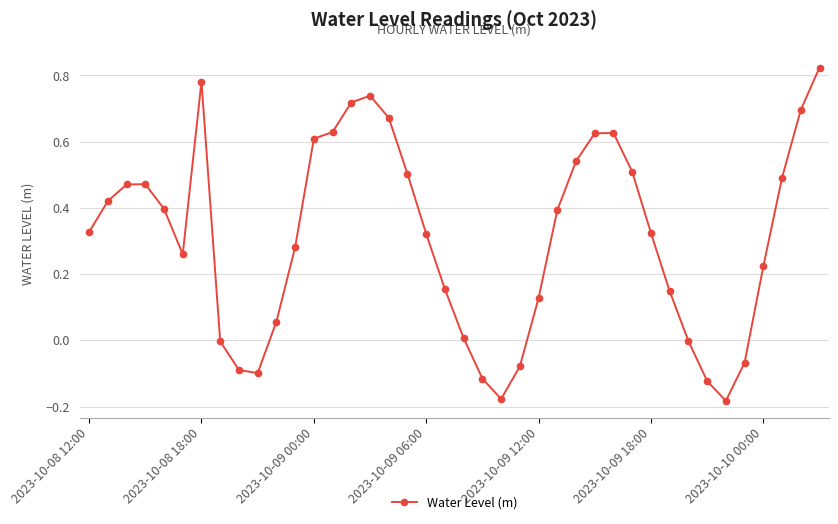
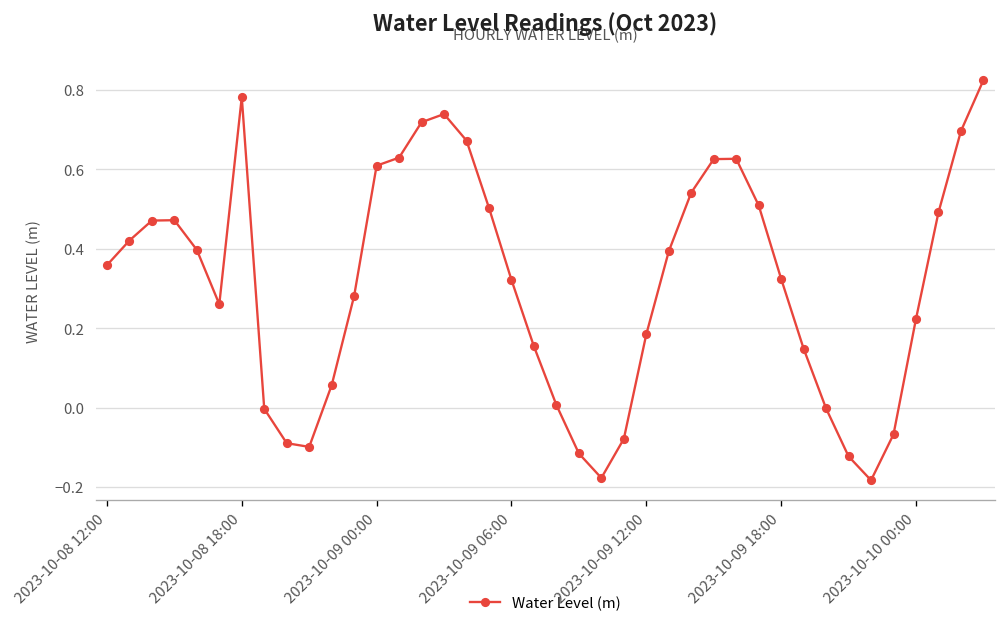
2023-10-08 12:00: 0.33 -> 0.36
2023-10-09 12:00: 0.13 -> 0.18
